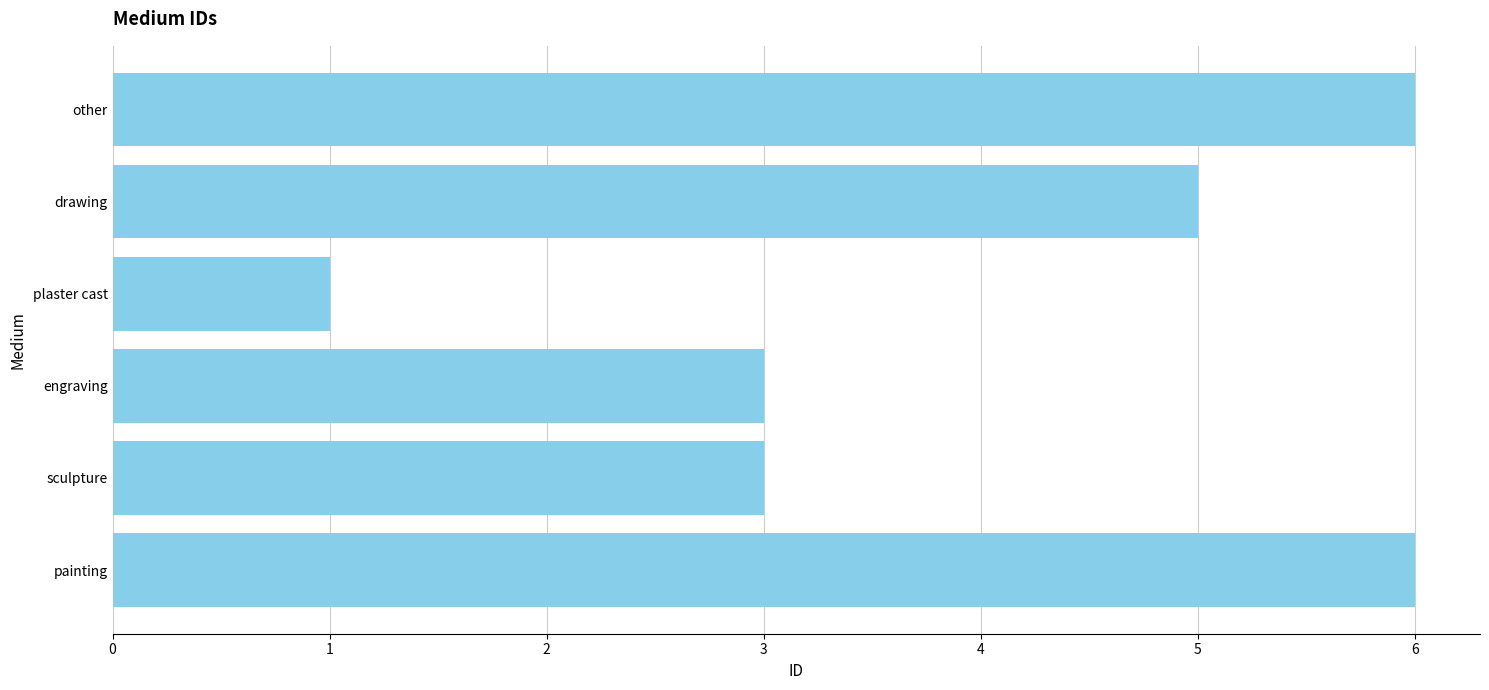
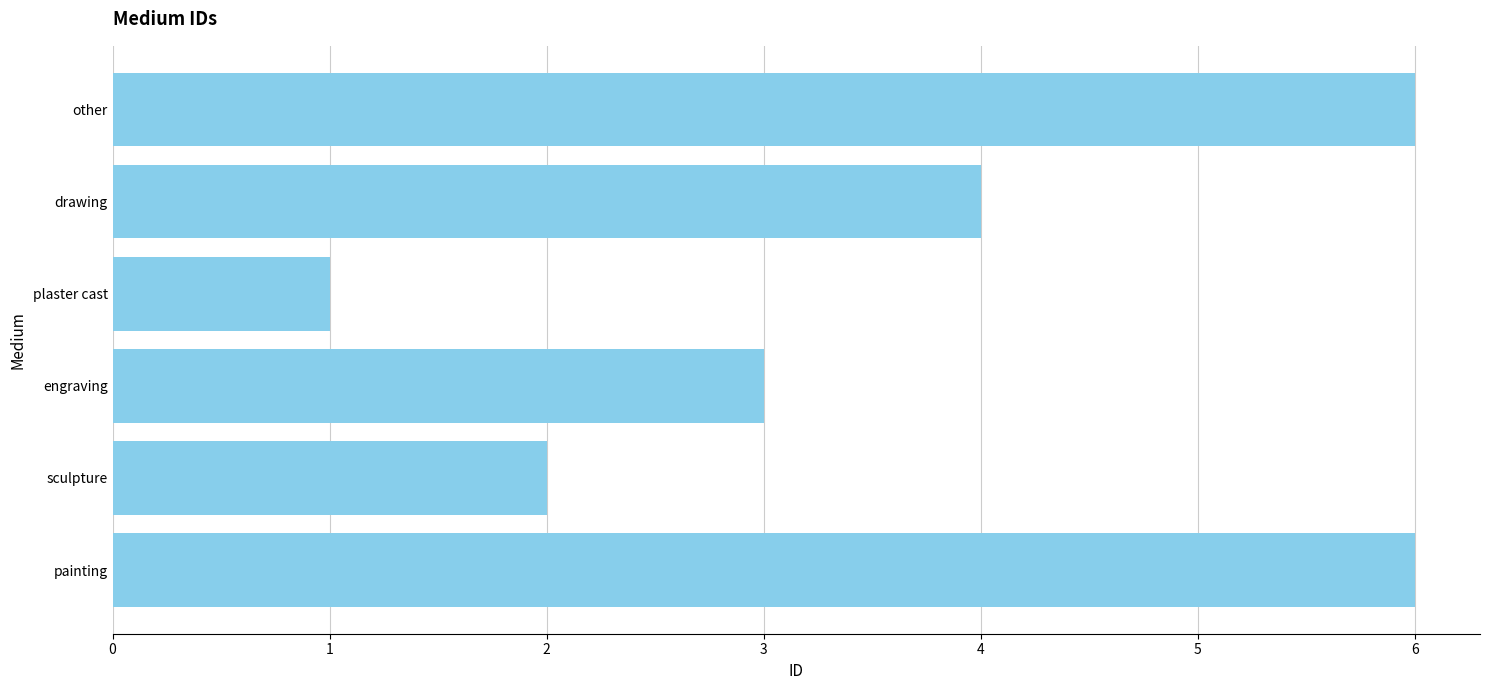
drawing: 5 -> 4
sculpture: 3 -> 2
